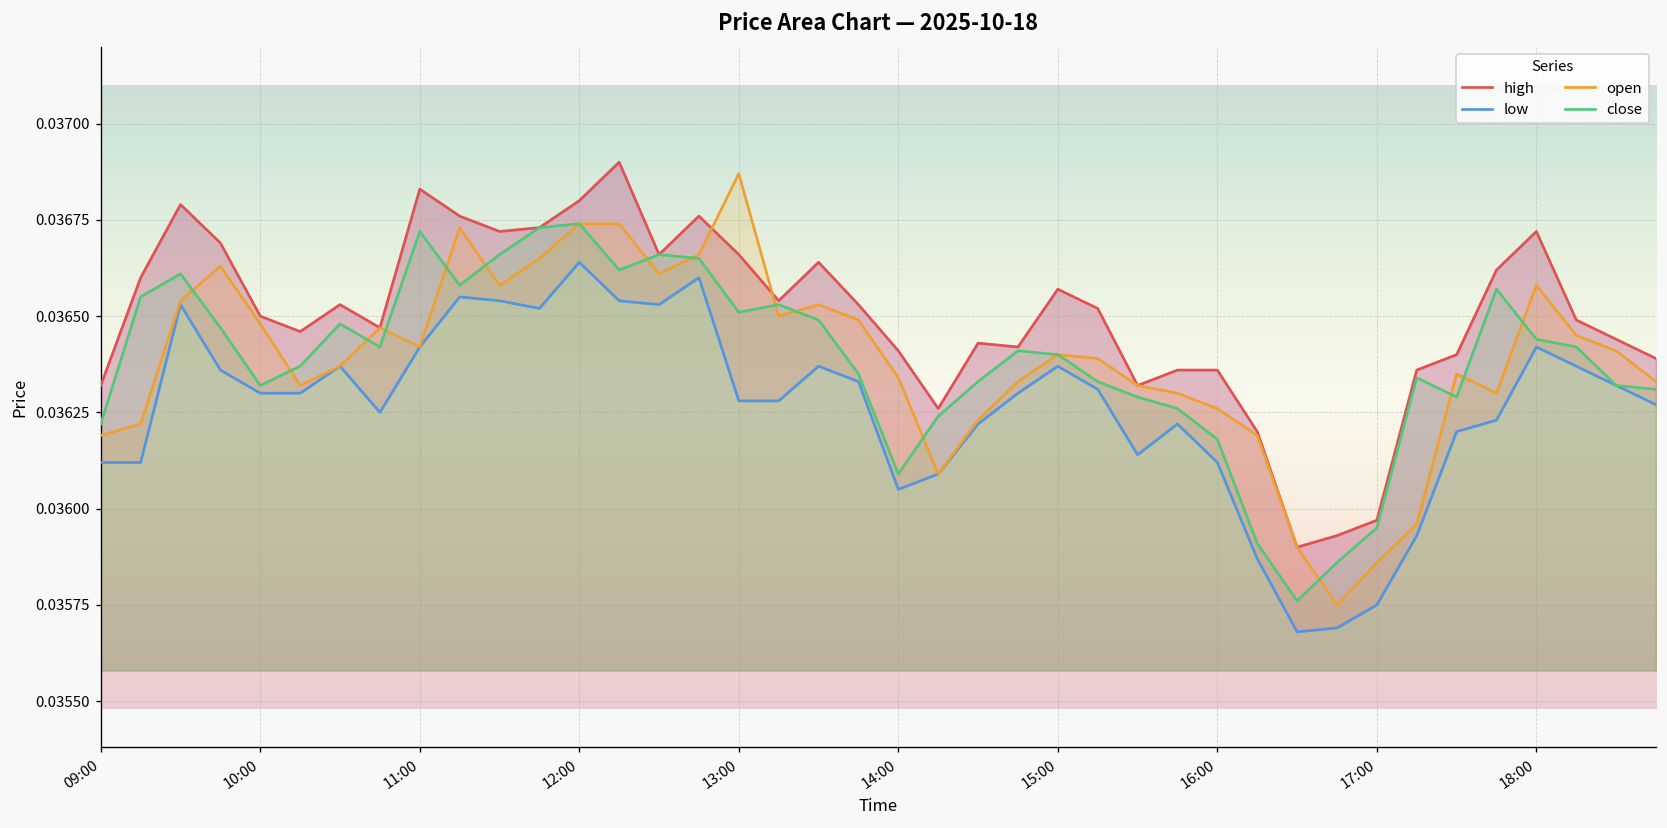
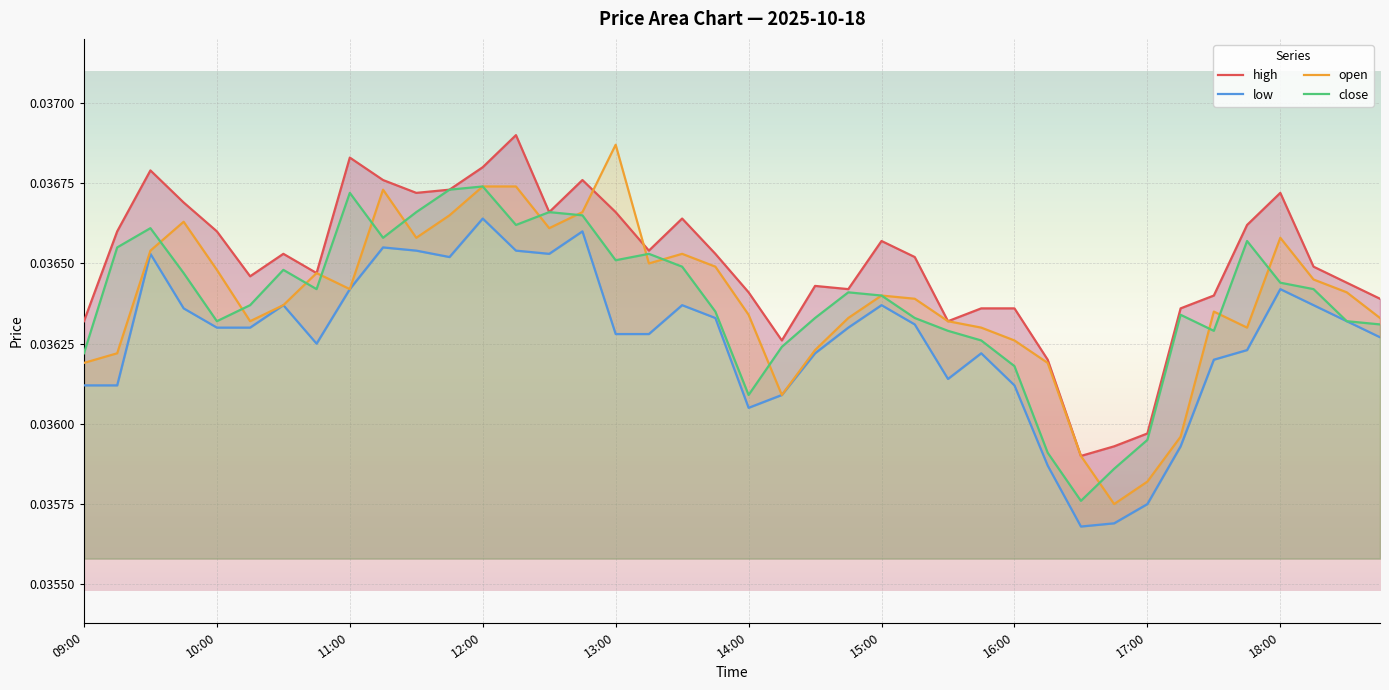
high, 10:00: 0.0365 -> 0.0366
open, 17:00: 0.03586 -> 0.03582
